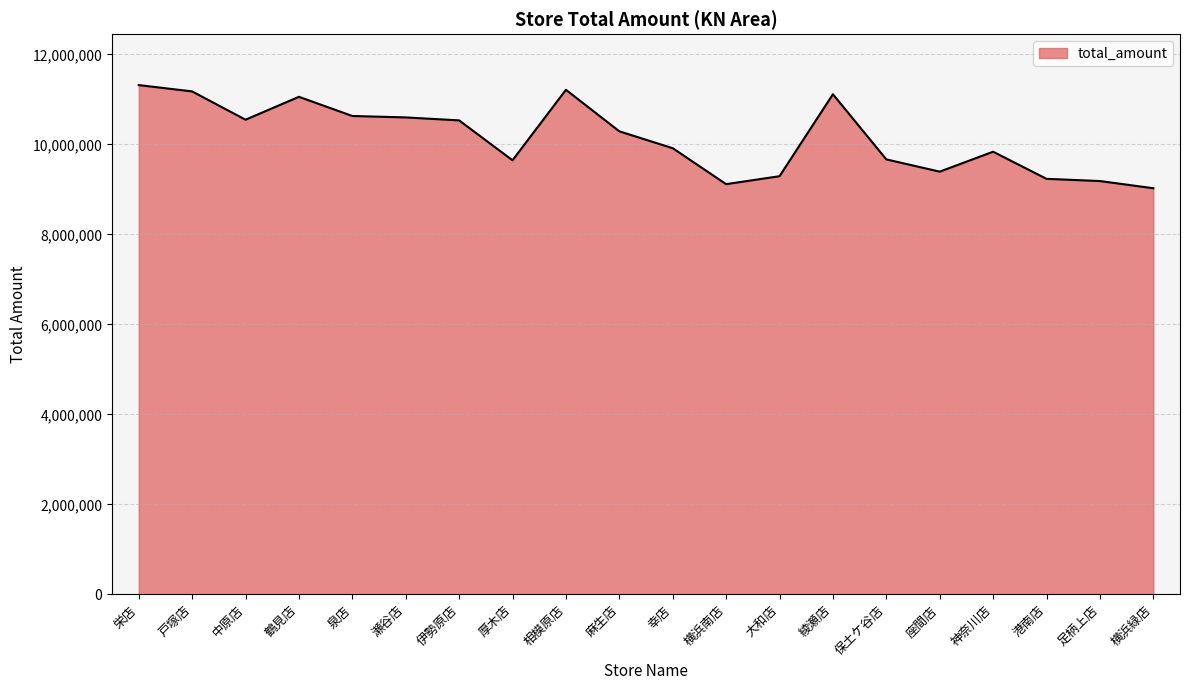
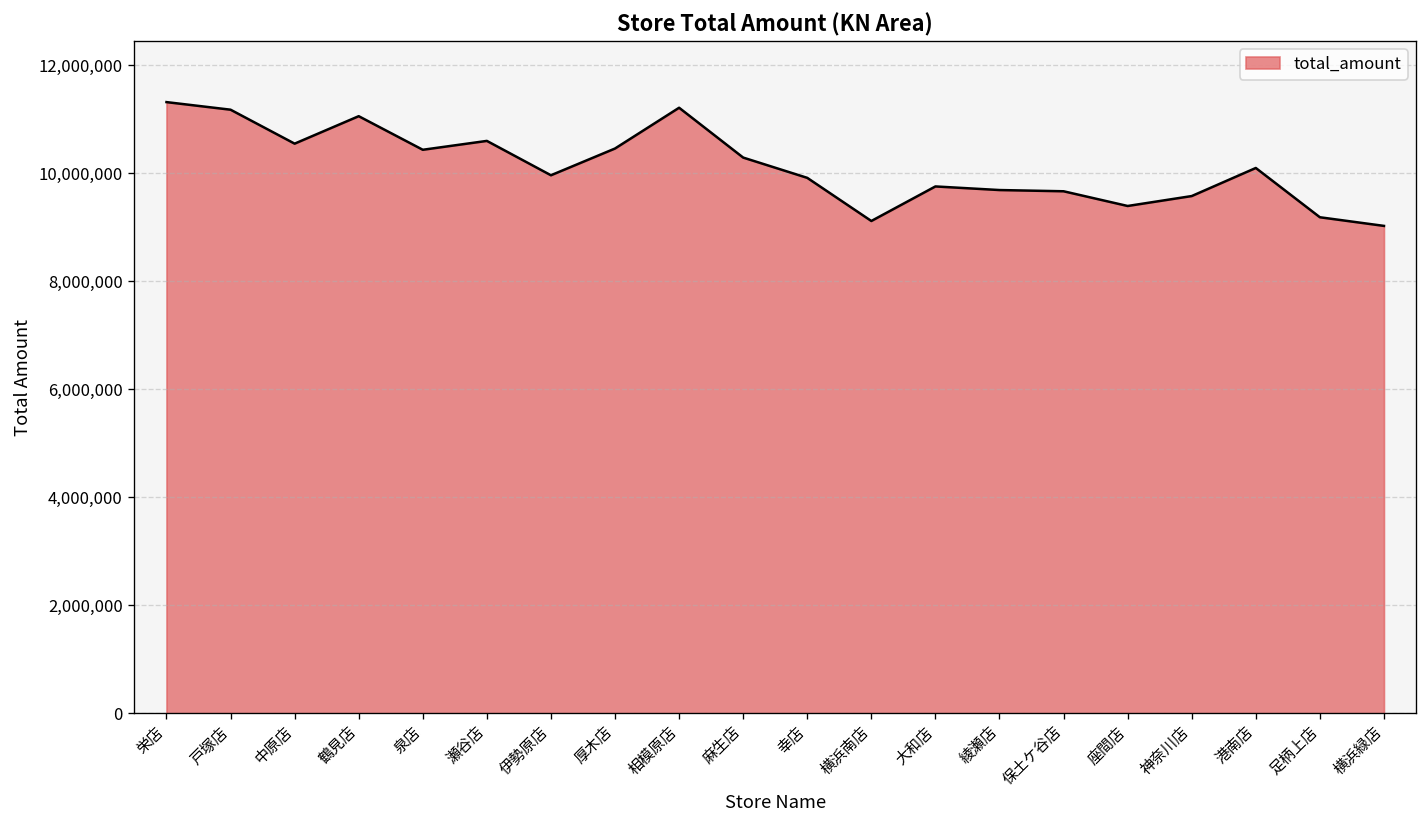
泉店: 10,600,000 -> 10,400,000
伊勢原店: 10,500,000 -> 10,000,000
厚木店: 9,600,000 -> 10,500,000
大和店: 9,300,000 -> 9,800,000
綾瀬店: 11,100,000 -> 9,700,000
神奈川店: 9,800,000 -> 9,600,000
港南店: 9,200,000 -> 10,100,000
